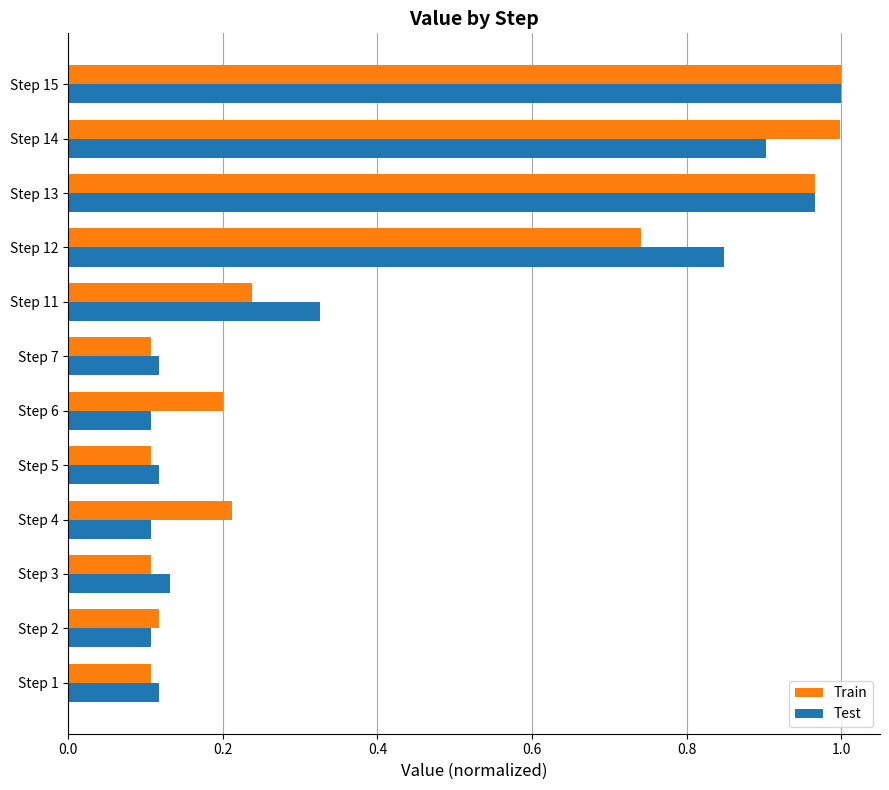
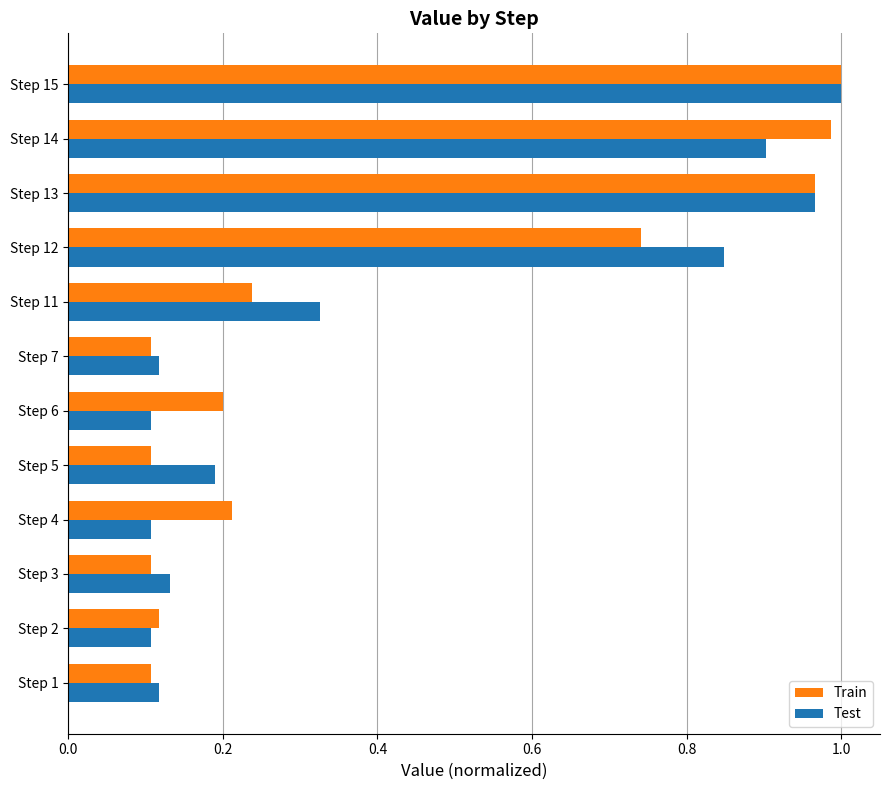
Train, Step 14: 1.00 -> 0.99
Test, Step 5: 0.12 -> 0.19
